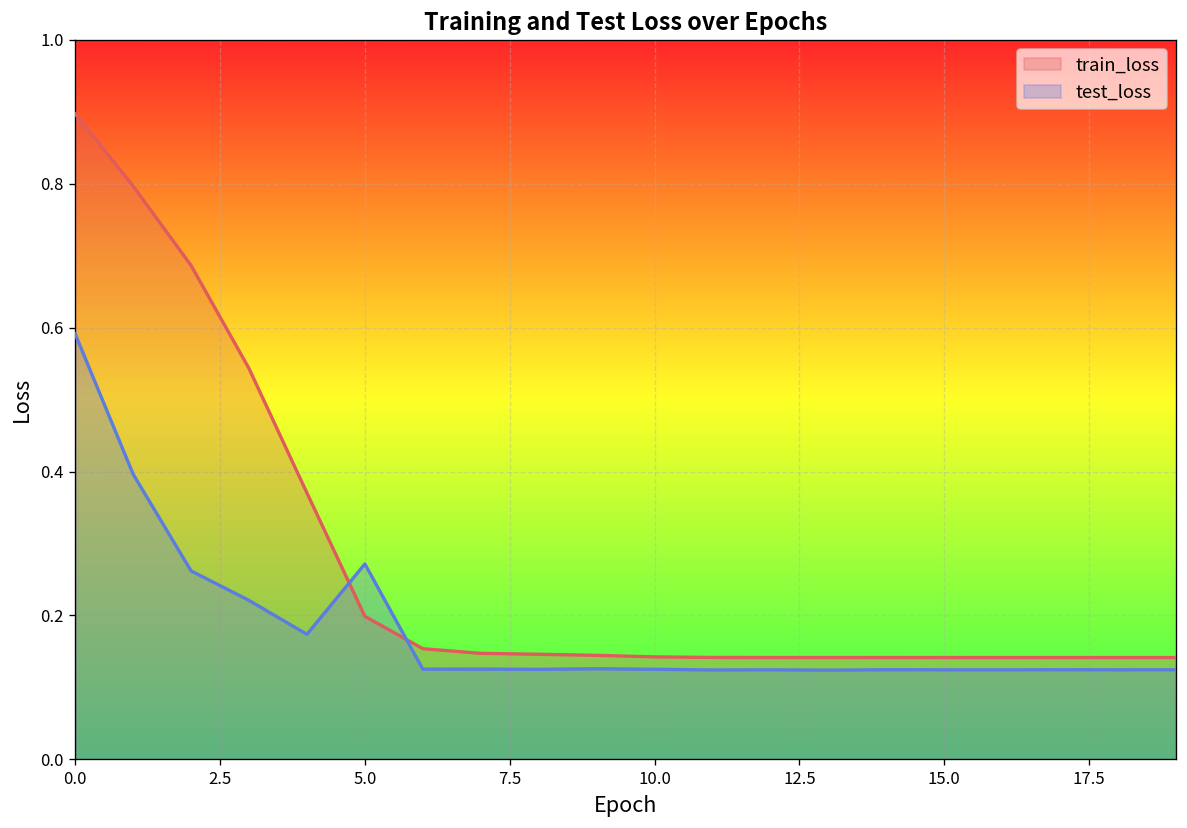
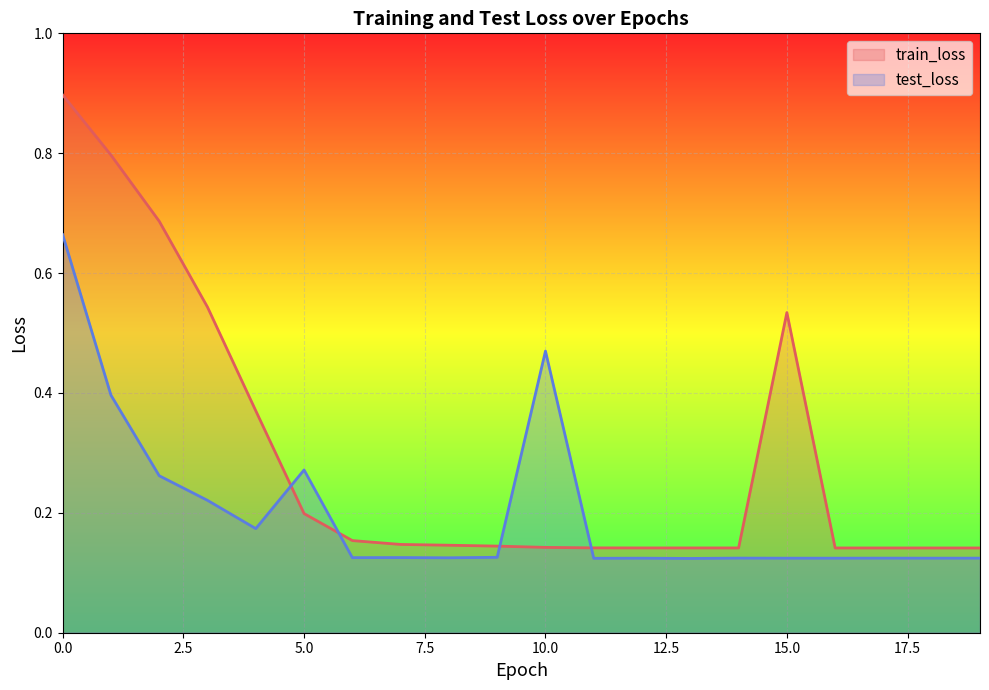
test_loss, 0.0: 0.59 -> 0.66
test_loss, 10.0: 0.13 -> 0.47
train_loss, 15.0: 0.14 -> 0.53
